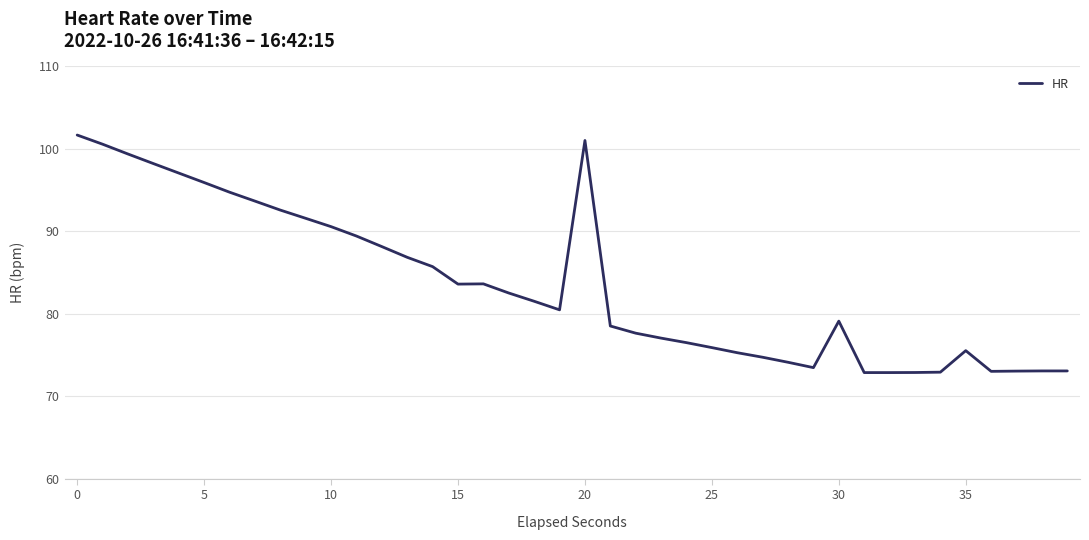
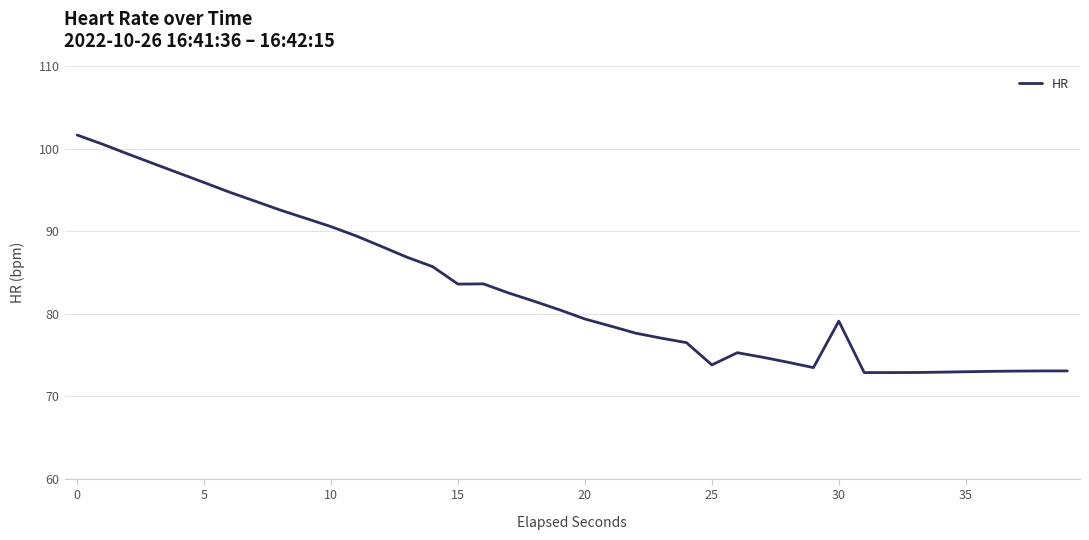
20: 101 -> 79
25: 76 -> 74
35: 76 -> 73
